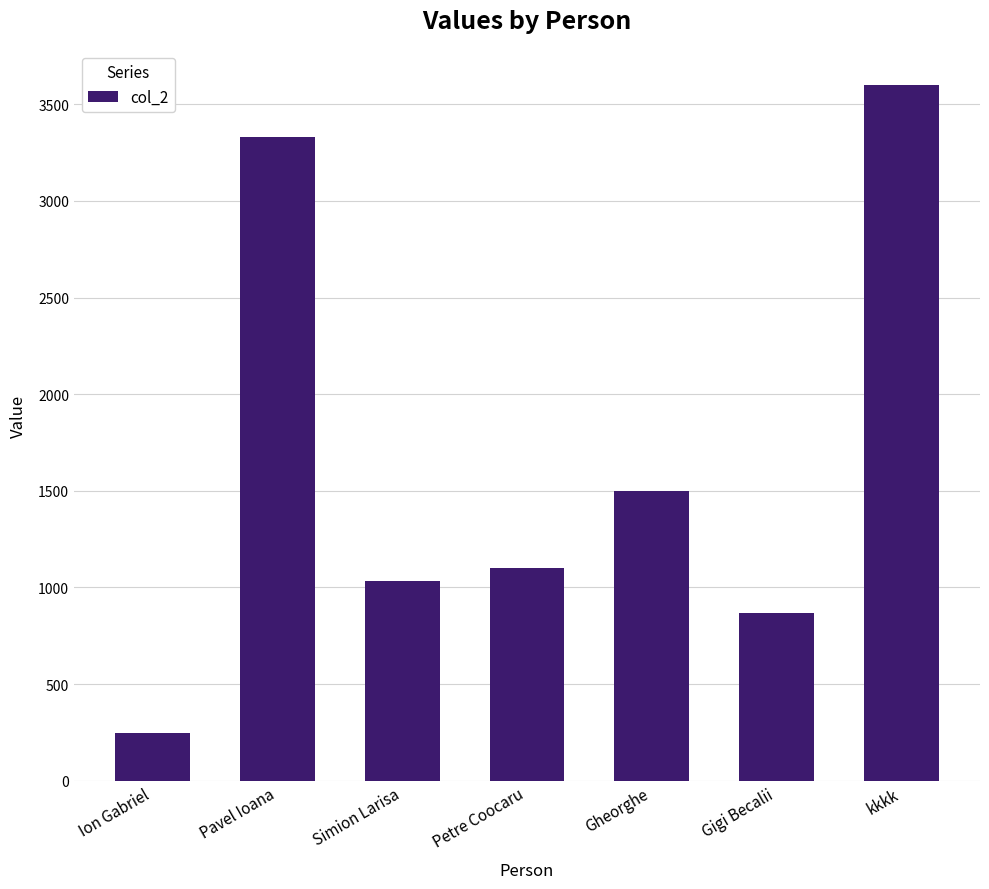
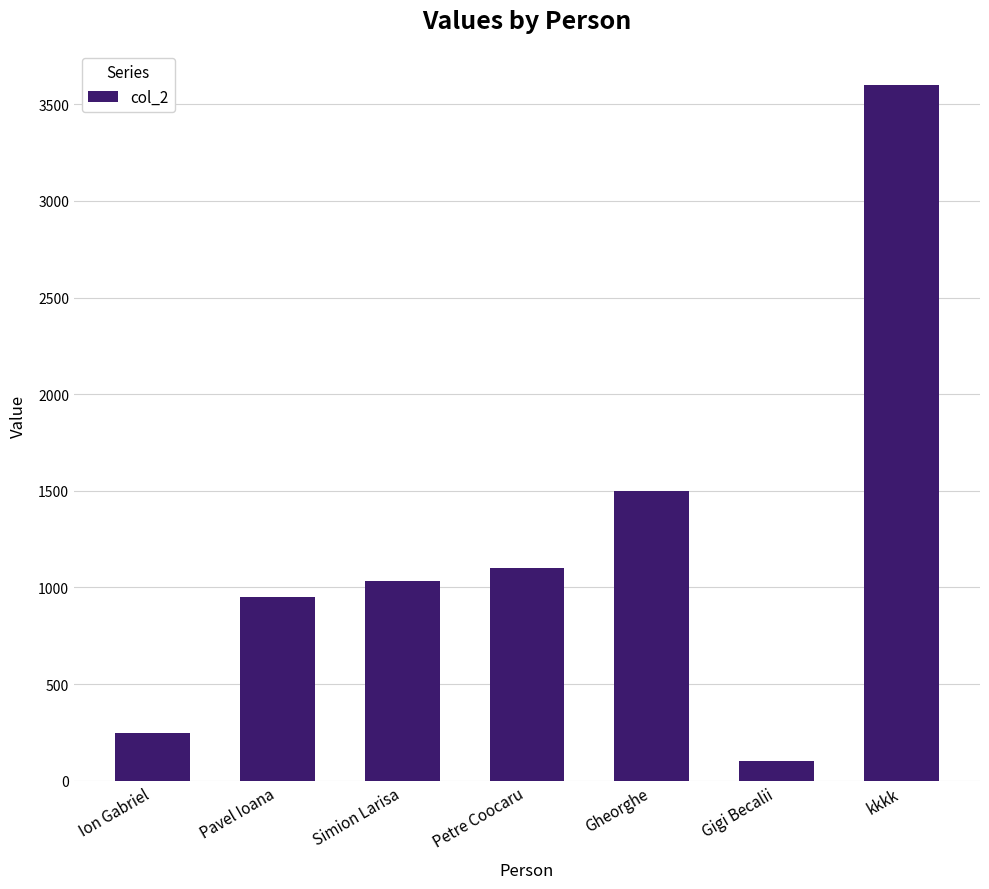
Pavel Ioana: 3330 -> 950
Gigi Becalii: 870 -> 100
